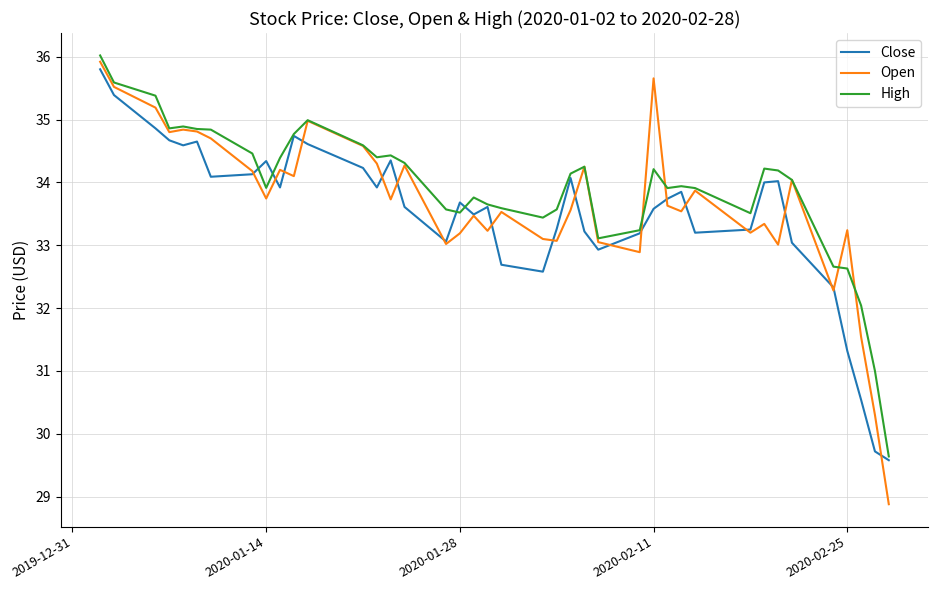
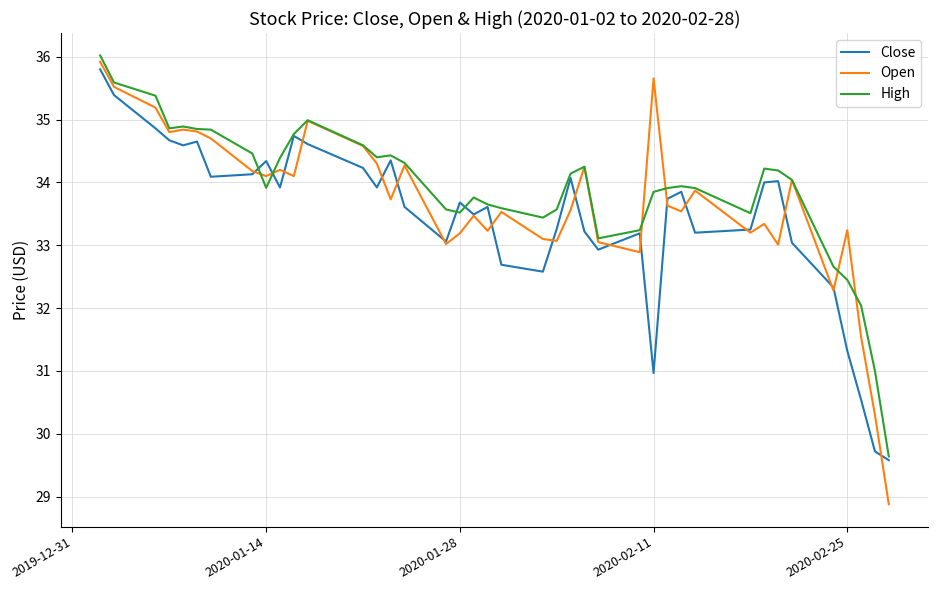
Open, 2020-01-14: 33.7 -> 34.1
Close, 2020-02-11: 33.6 -> 31.0
High, 2020-02-11: 34.2 -> 33.8
High, 2020-02-25: 32.6 -> 32.4
